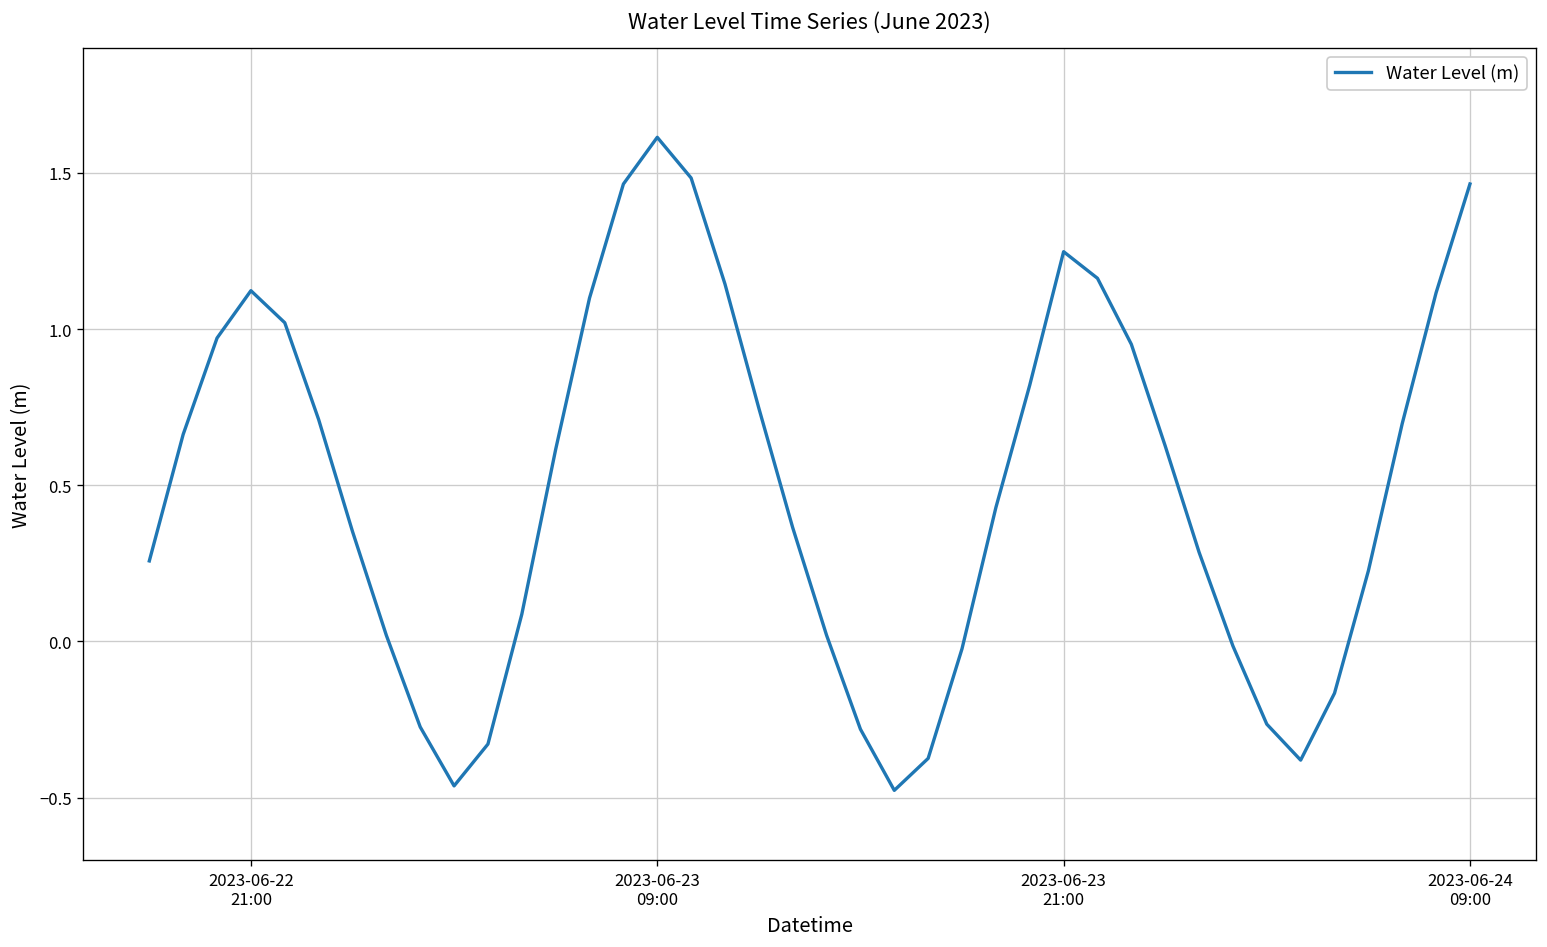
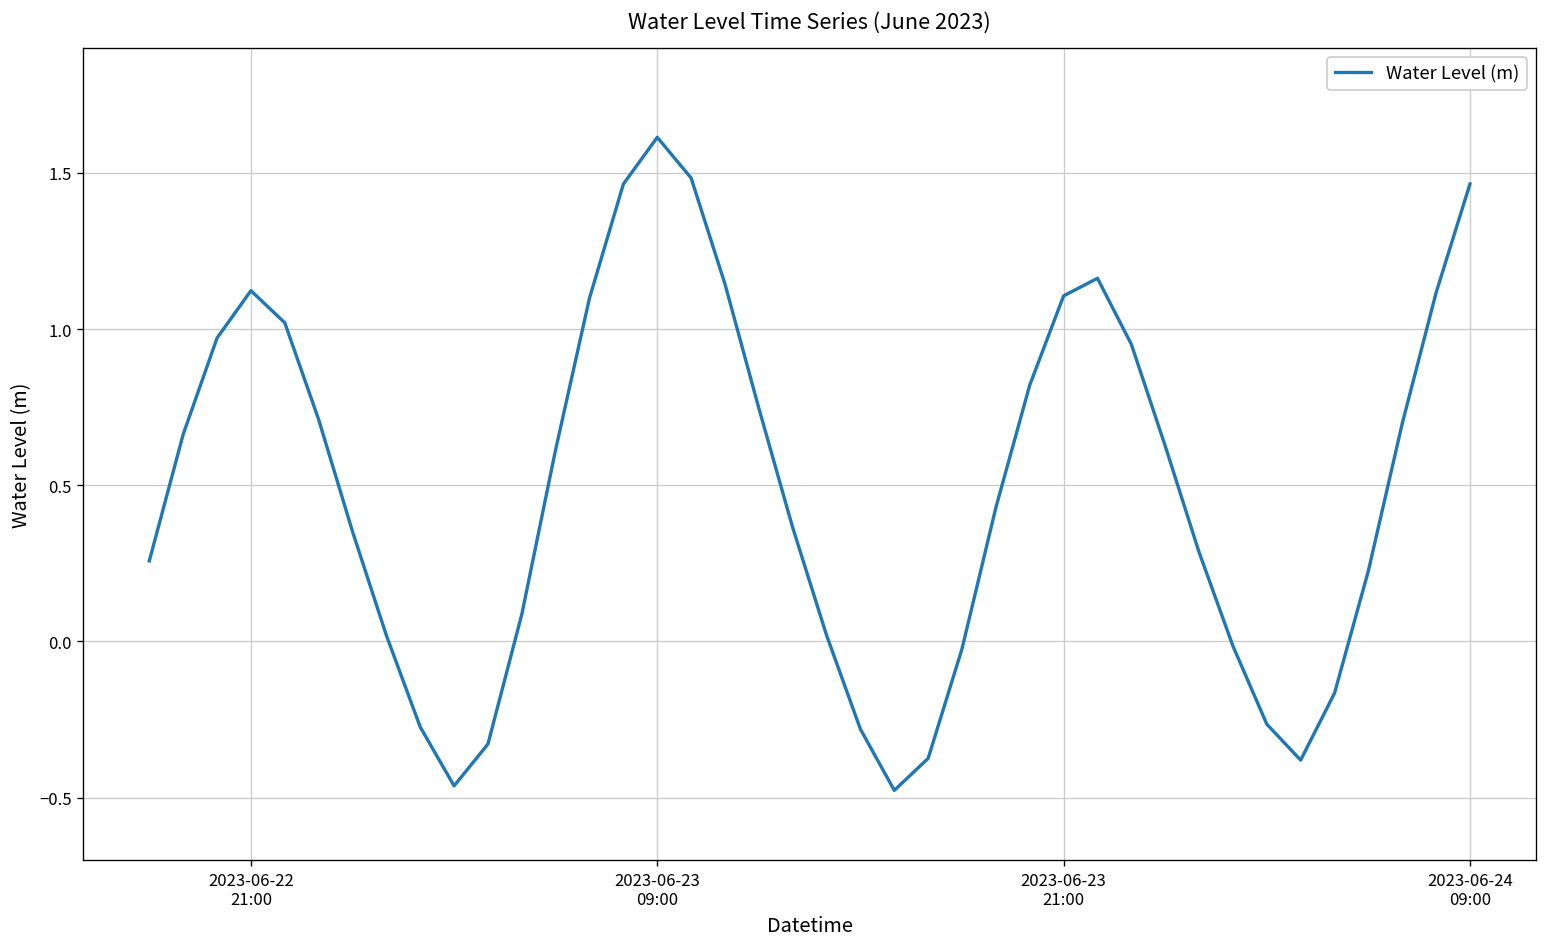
2023-06-23 21:00: 1.25 -> 1.11
